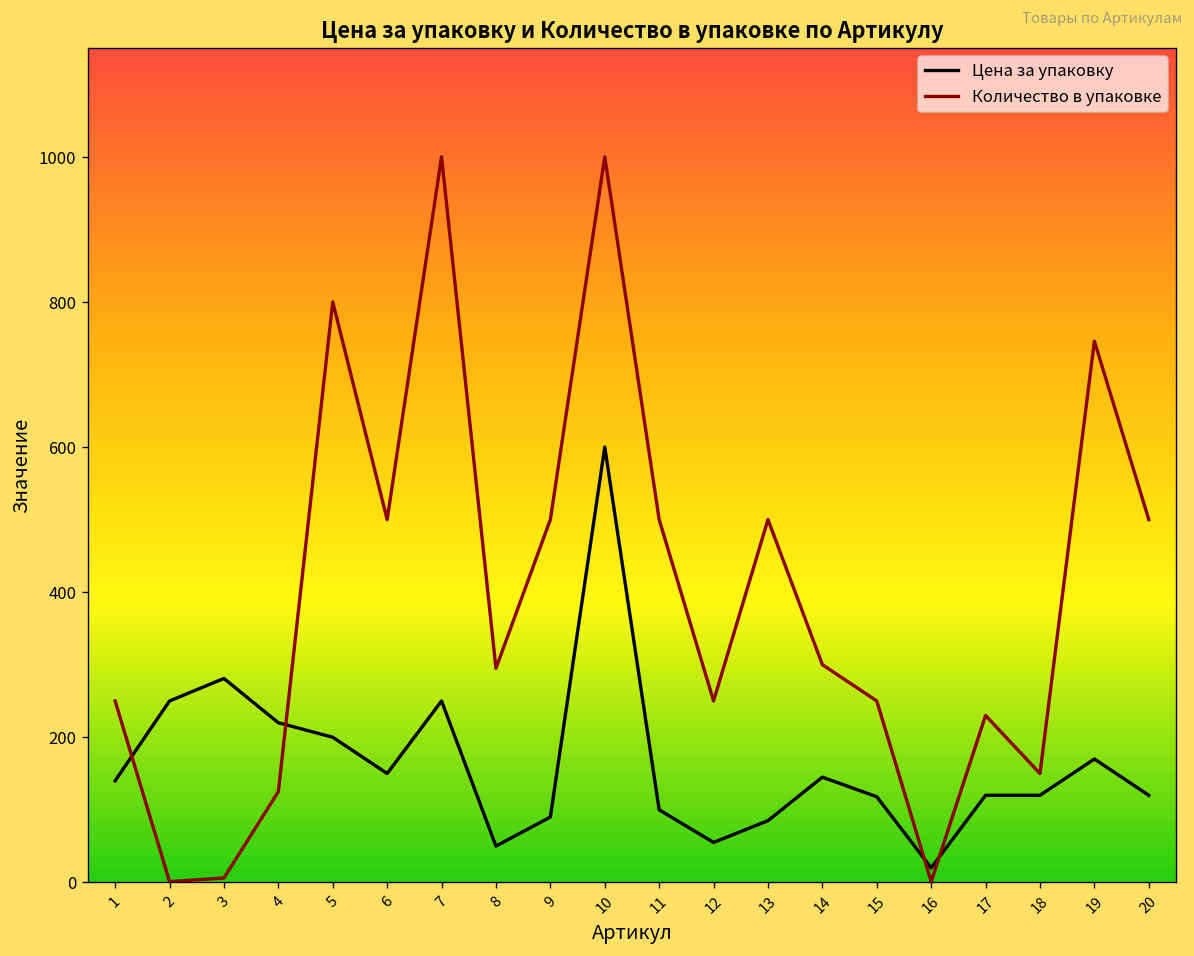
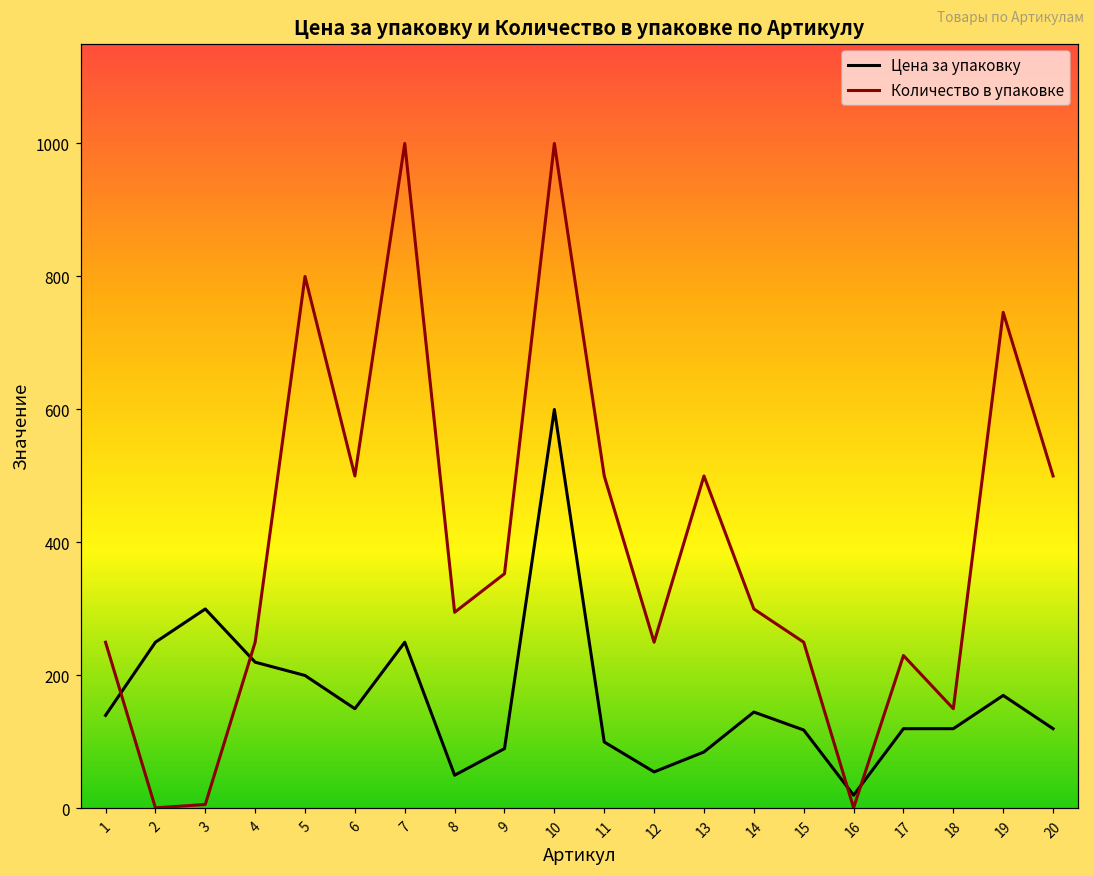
Цена за упаковку, 3: 280 -> 300
Количество в упаковке, 4: 130 -> 250
Количество в упаковке, 9: 500 -> 350
